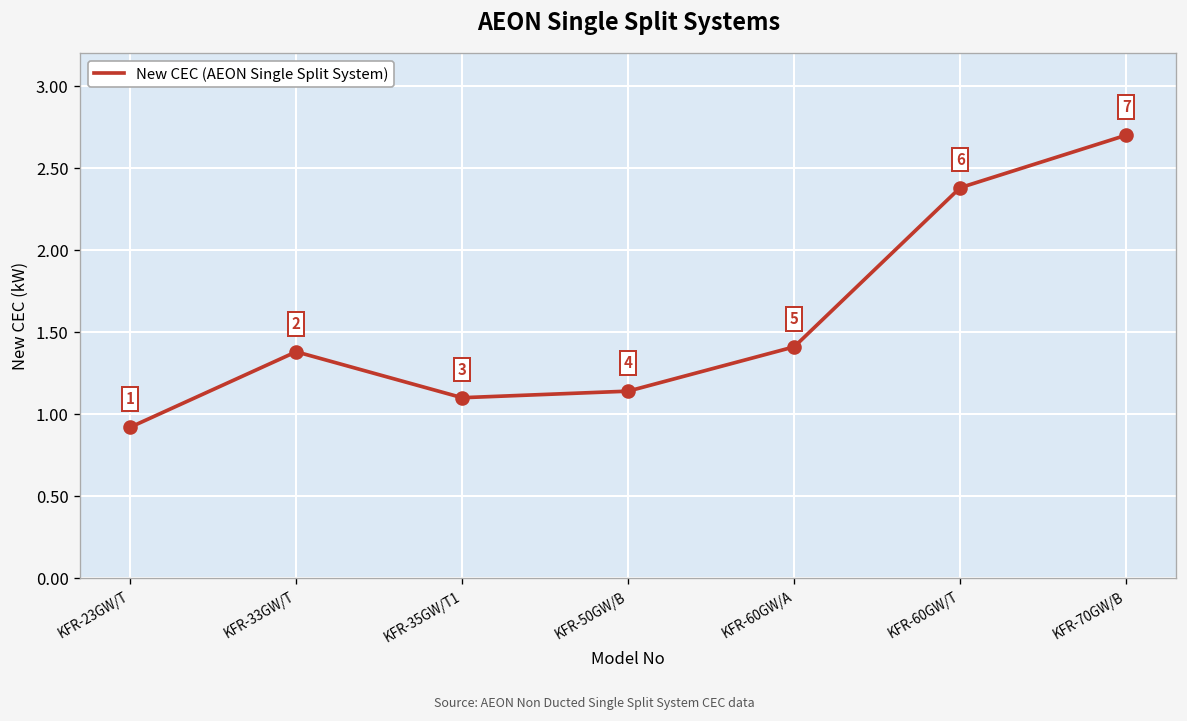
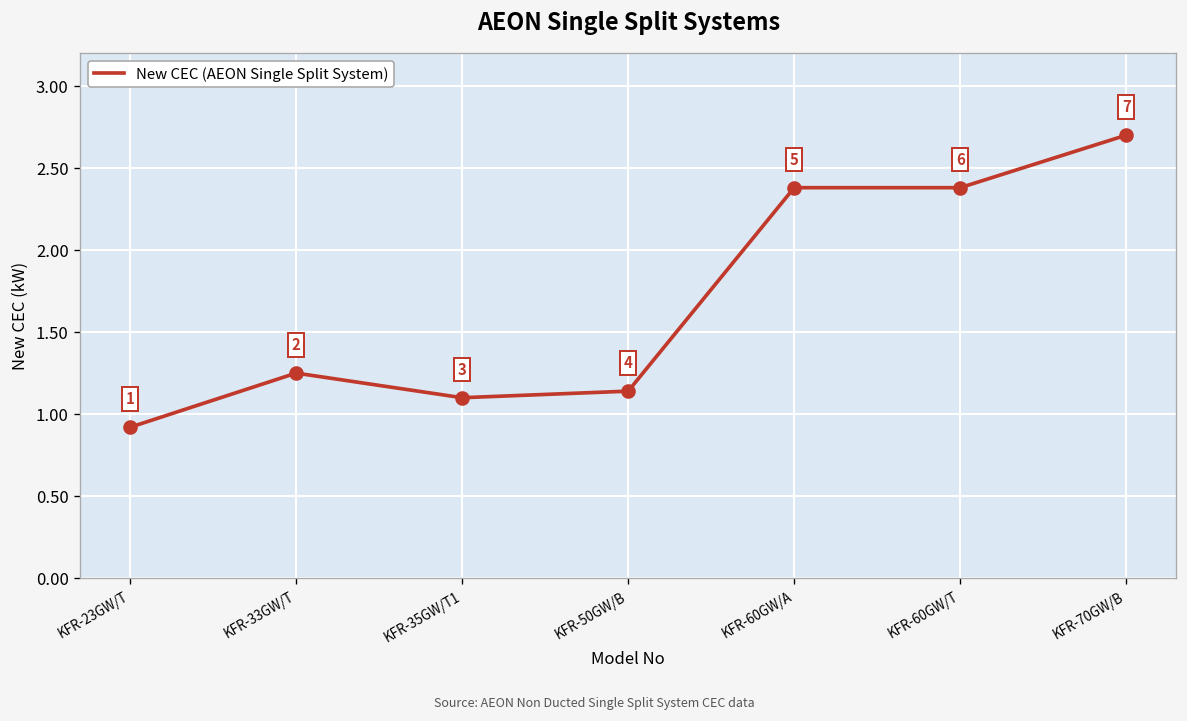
KFR-33GW/T: 1.38 -> 1.25
KFR-60GW/A: 1.41 -> 2.38
